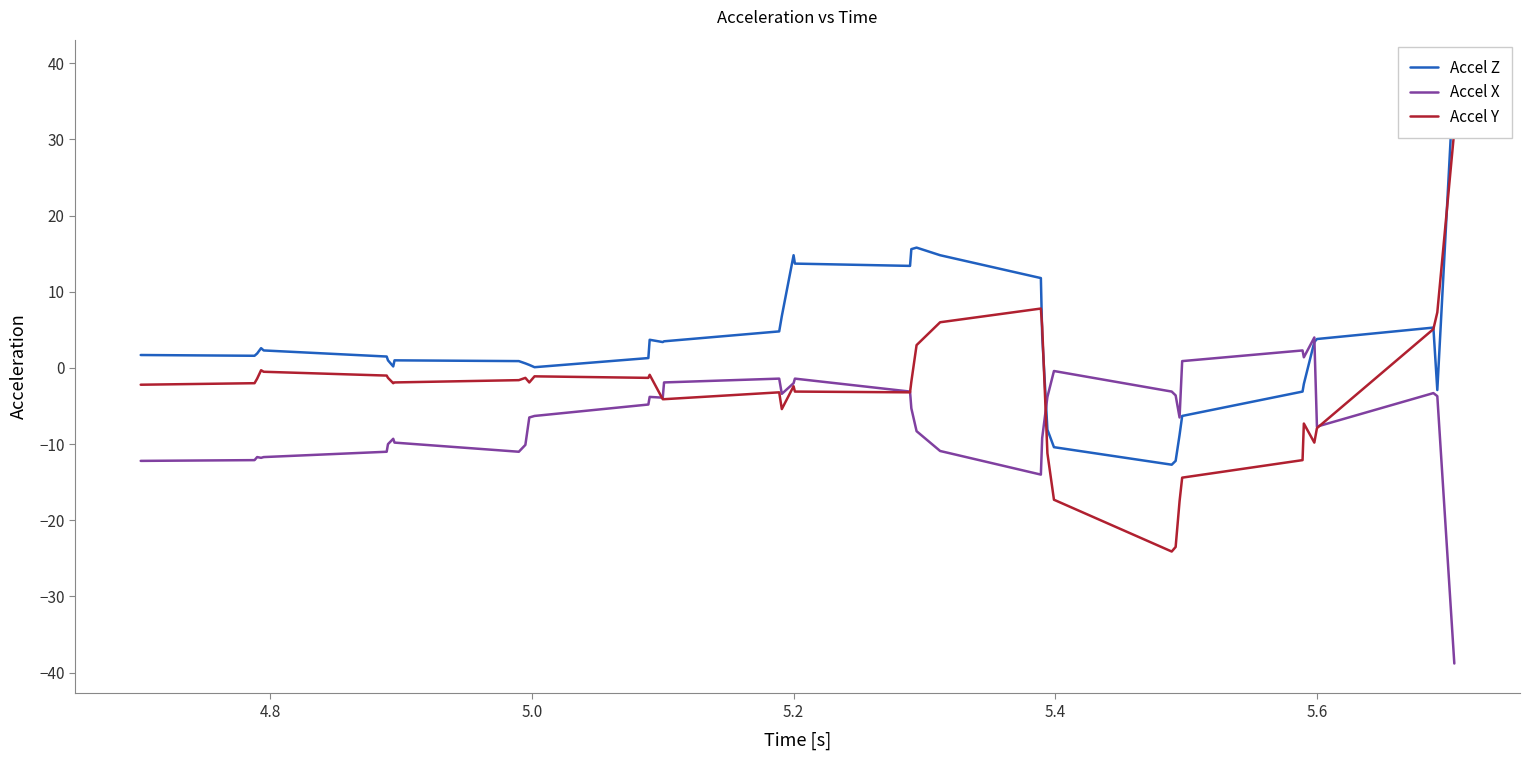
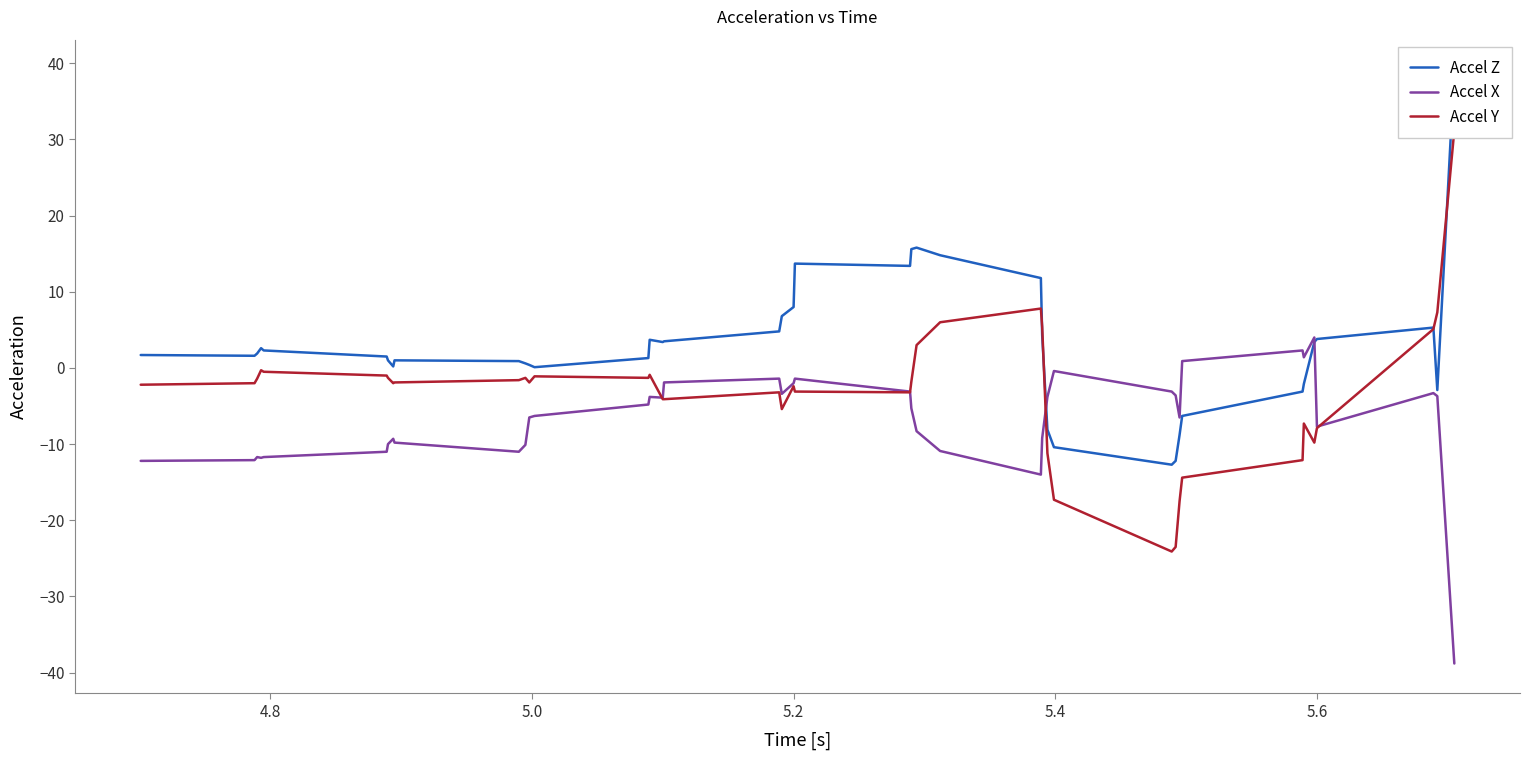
Accel Z, 5.2: 15 -> 8
